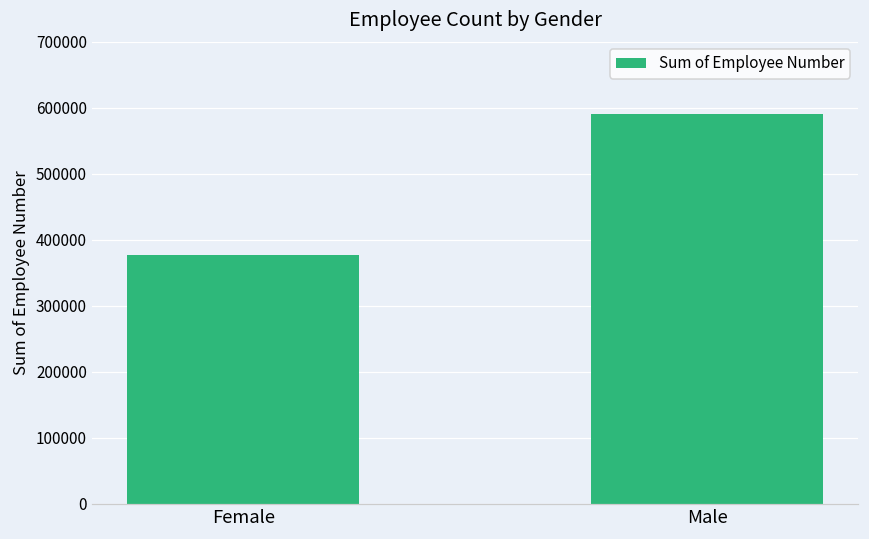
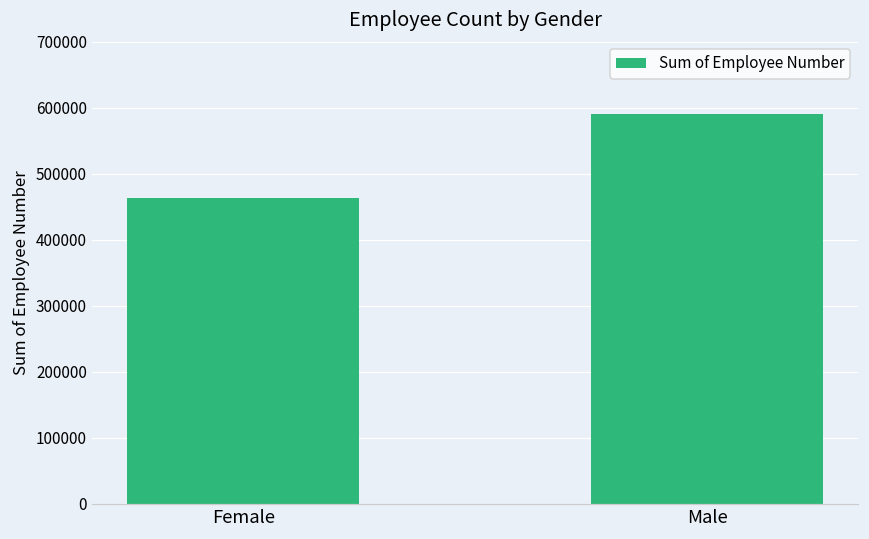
Female: 380000 -> 460000
